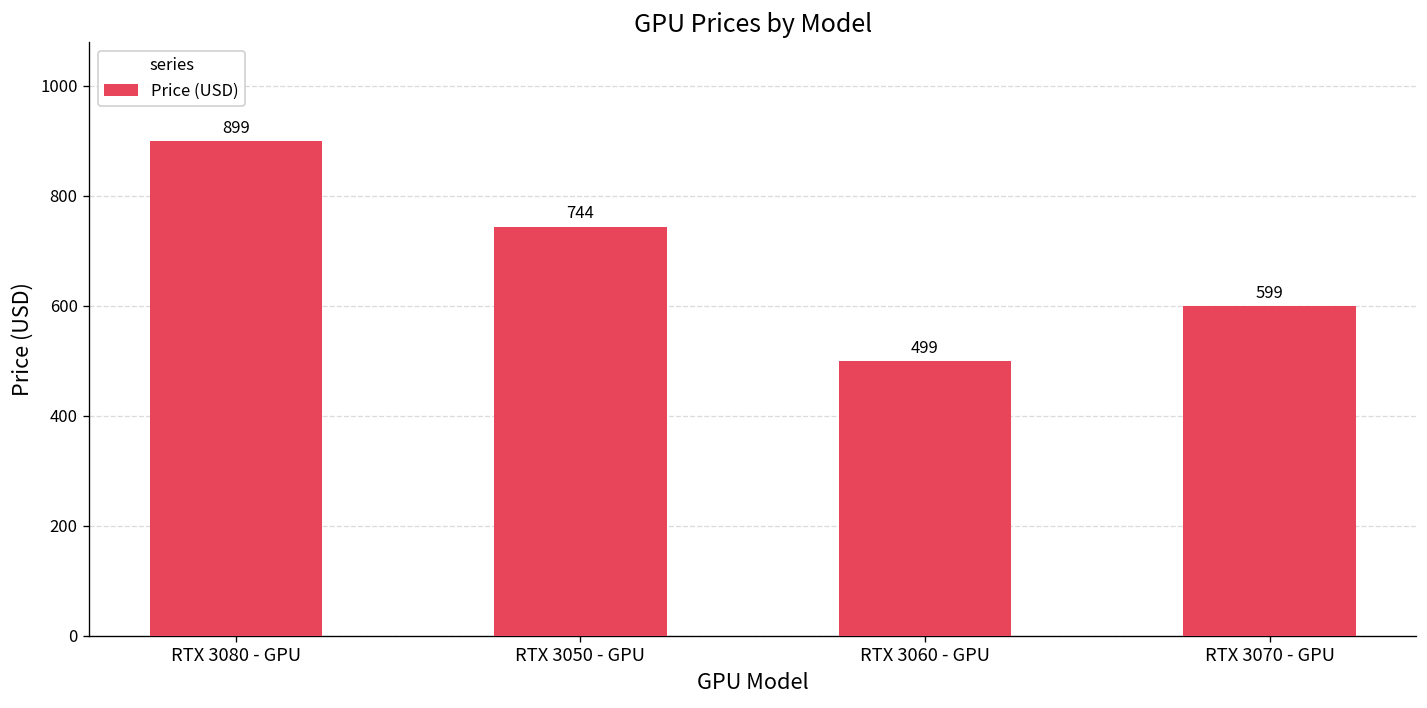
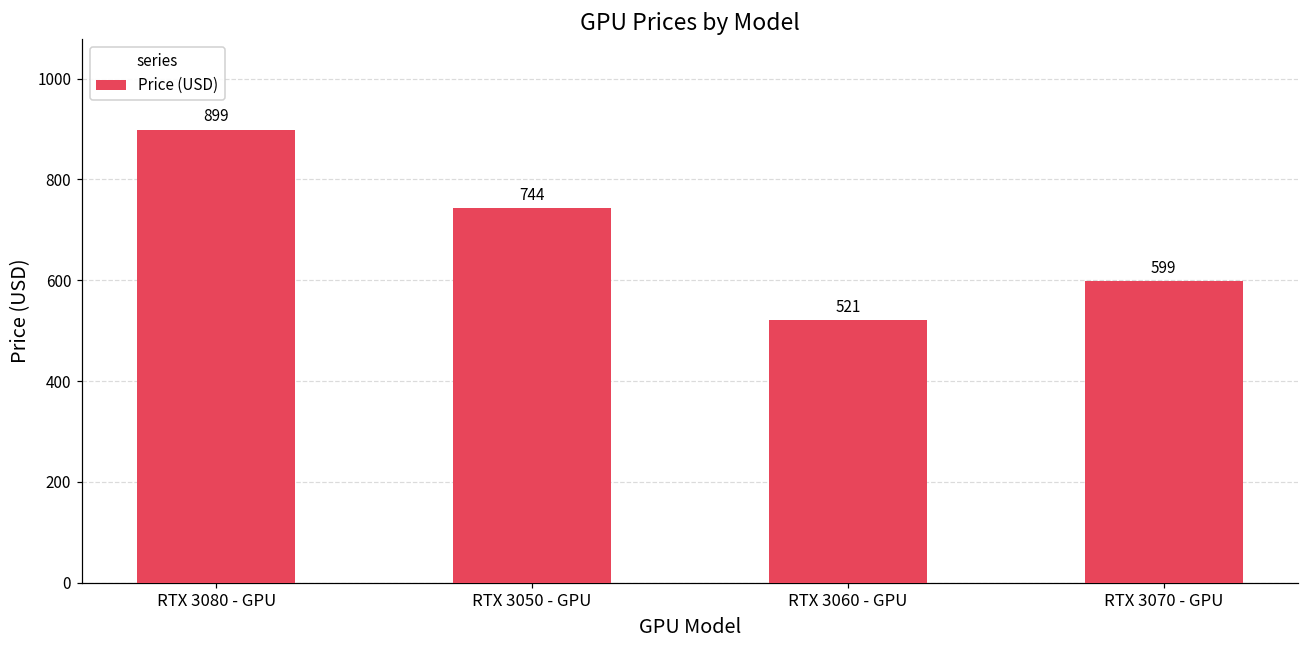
RTX 3060 - GPU: 499 -> 521
